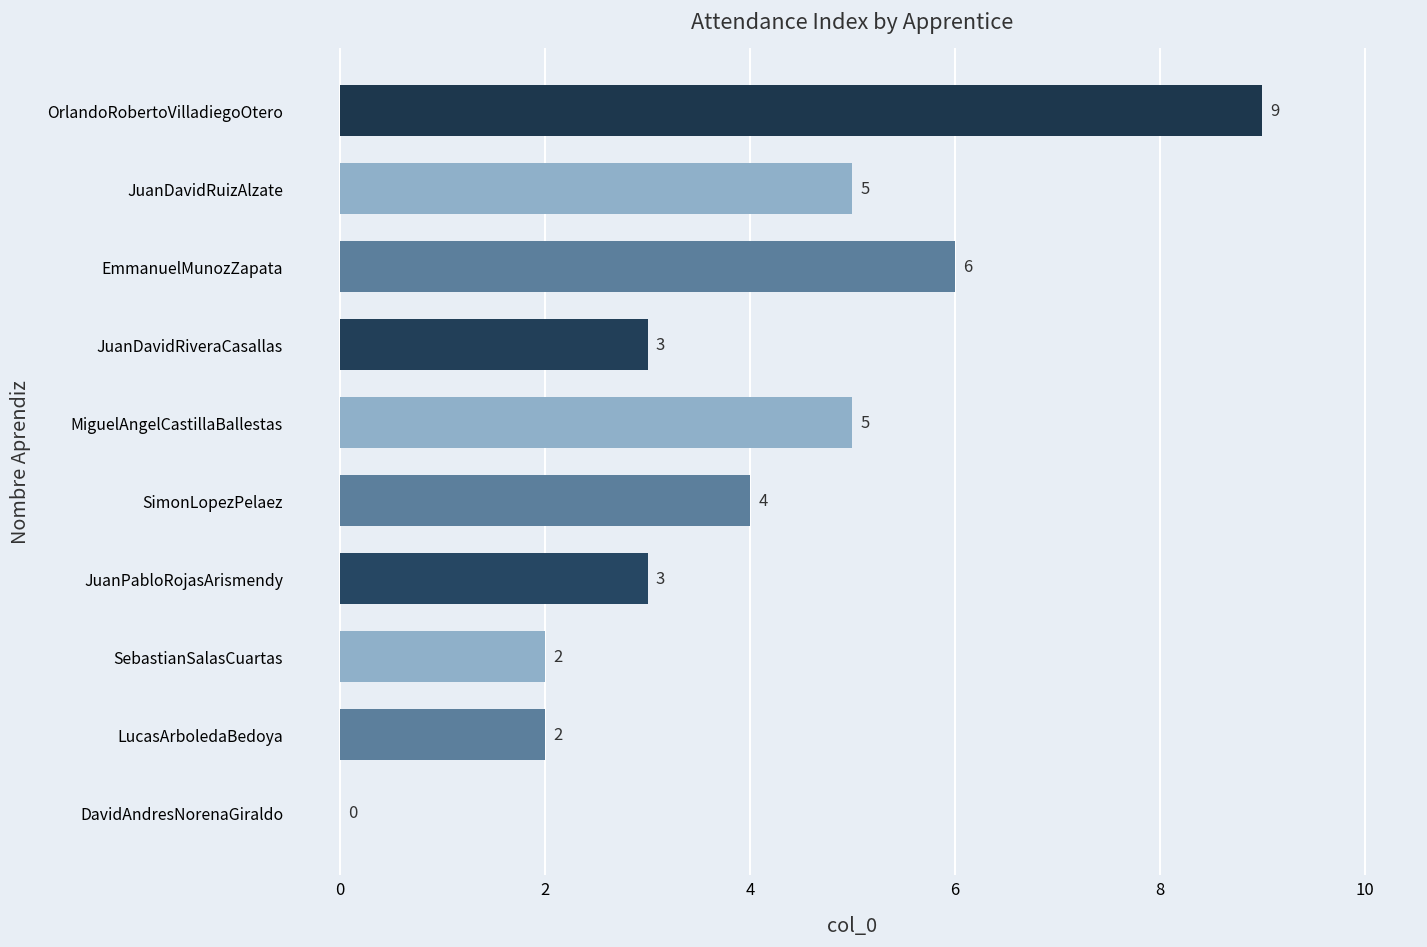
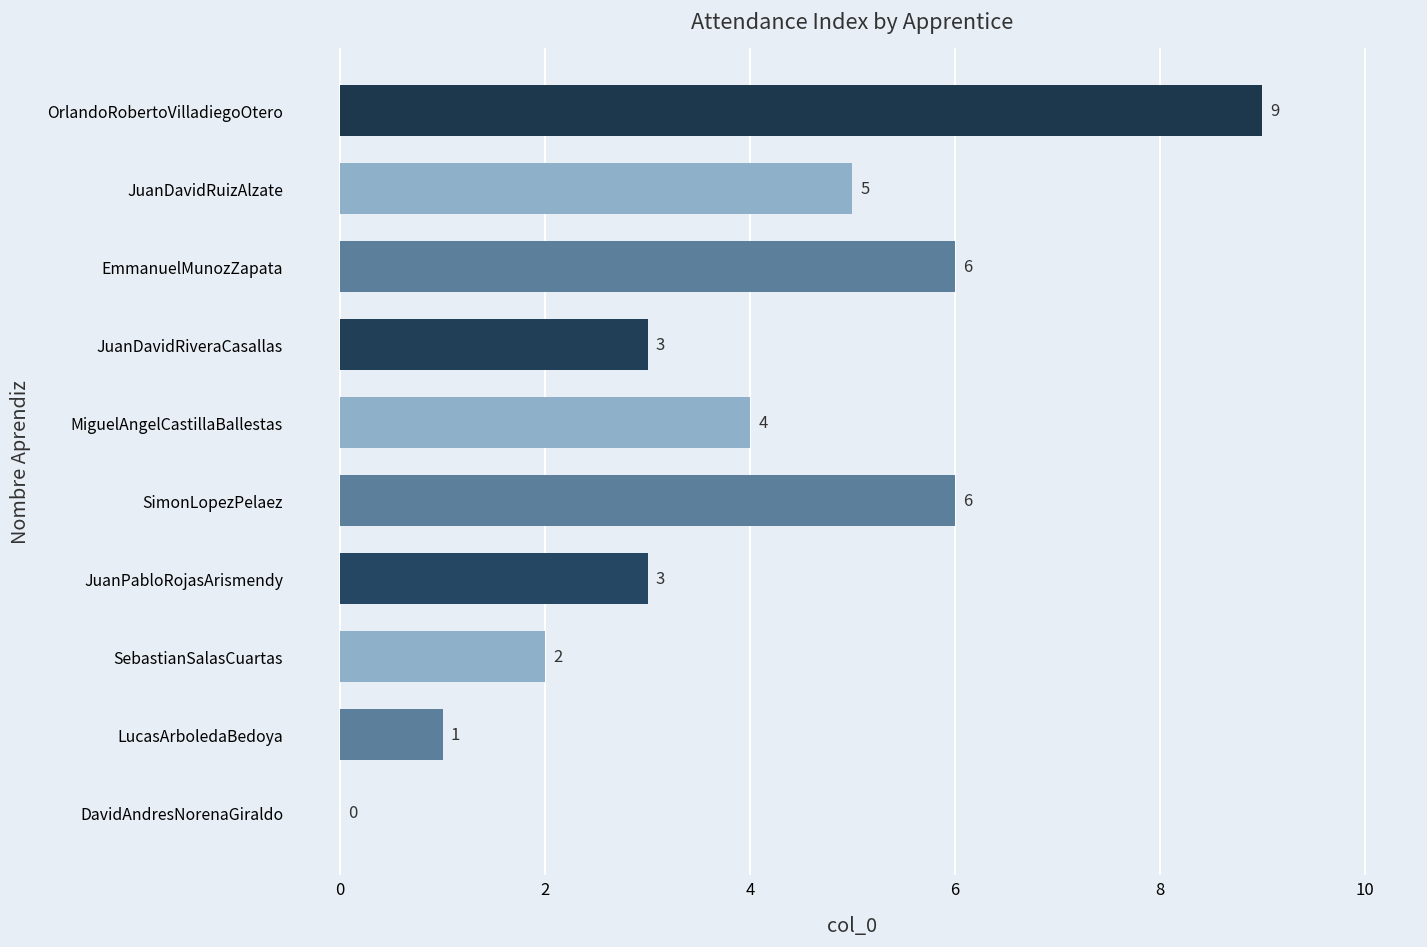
MiguelAngelCastillaBallestas: 5 -> 4
SimonLopezPelaez: 4 -> 6
LucasArboledaBedoya: 2 -> 1
